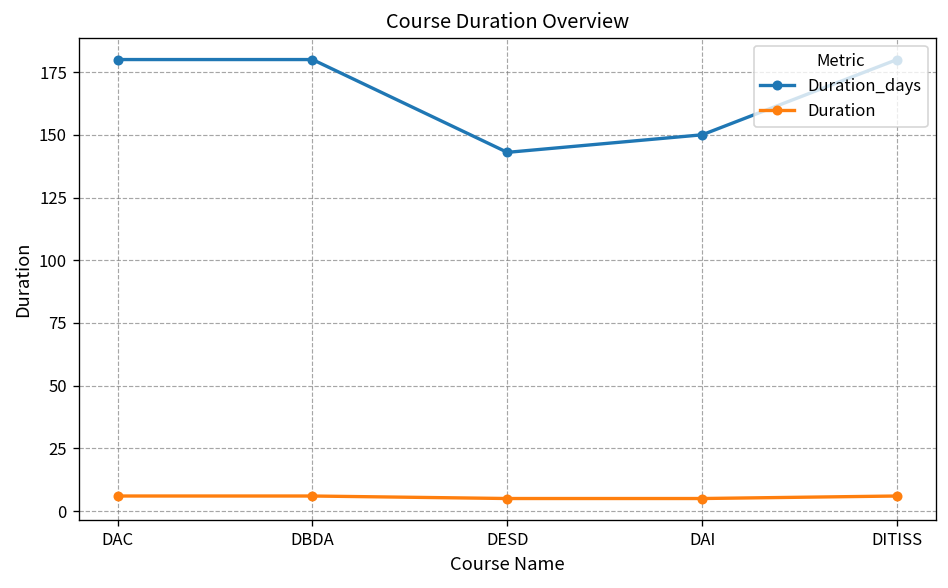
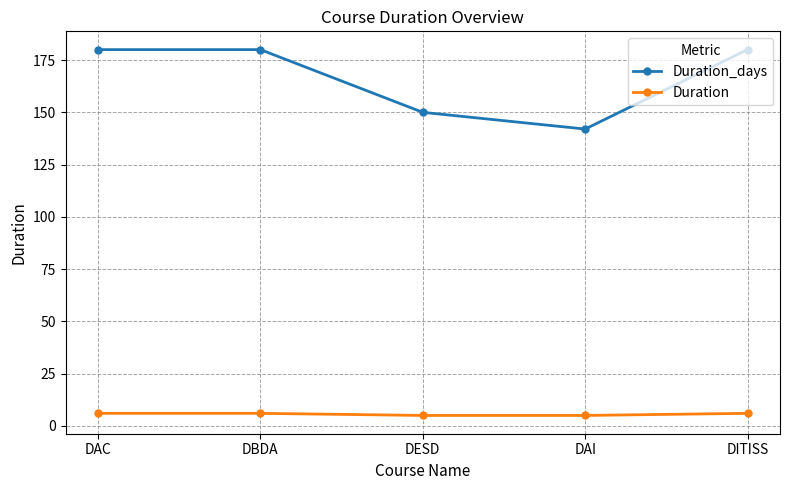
Duration_days, DESD: 143 -> 150
Duration_days, DAI: 150 -> 142
